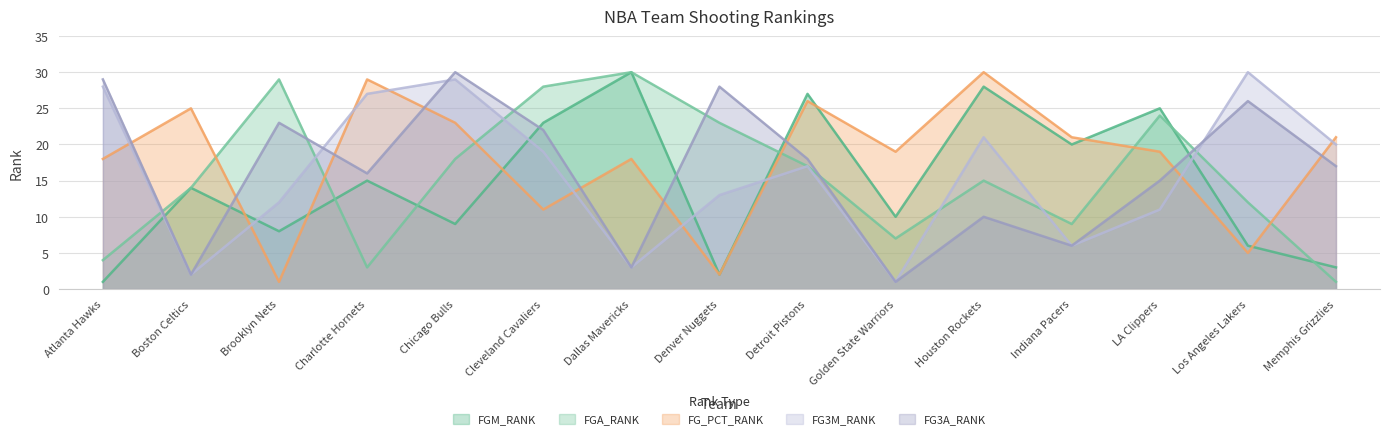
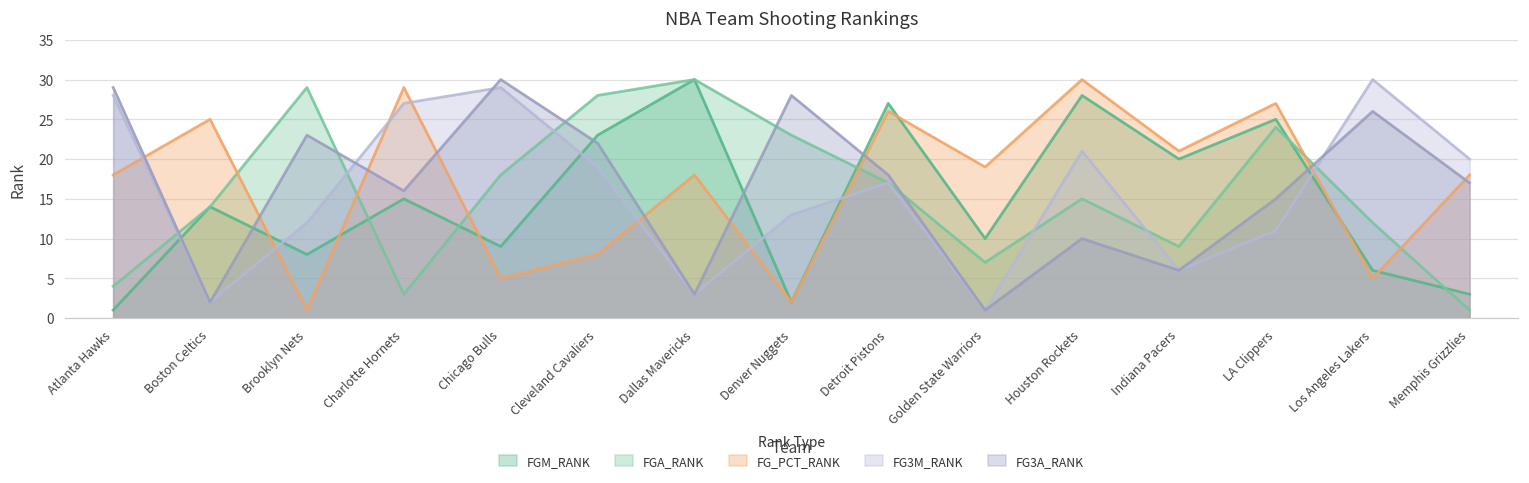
FG_PCT_RANK, Chicago Bulls: 23 -> 5
FG_PCT_RANK, Cleveland Cavaliers: 11 -> 8
FG_PCT_RANK, LA Clippers: 19 -> 27
FG_PCT_RANK, Memphis Grizzlies: 21 -> 18
